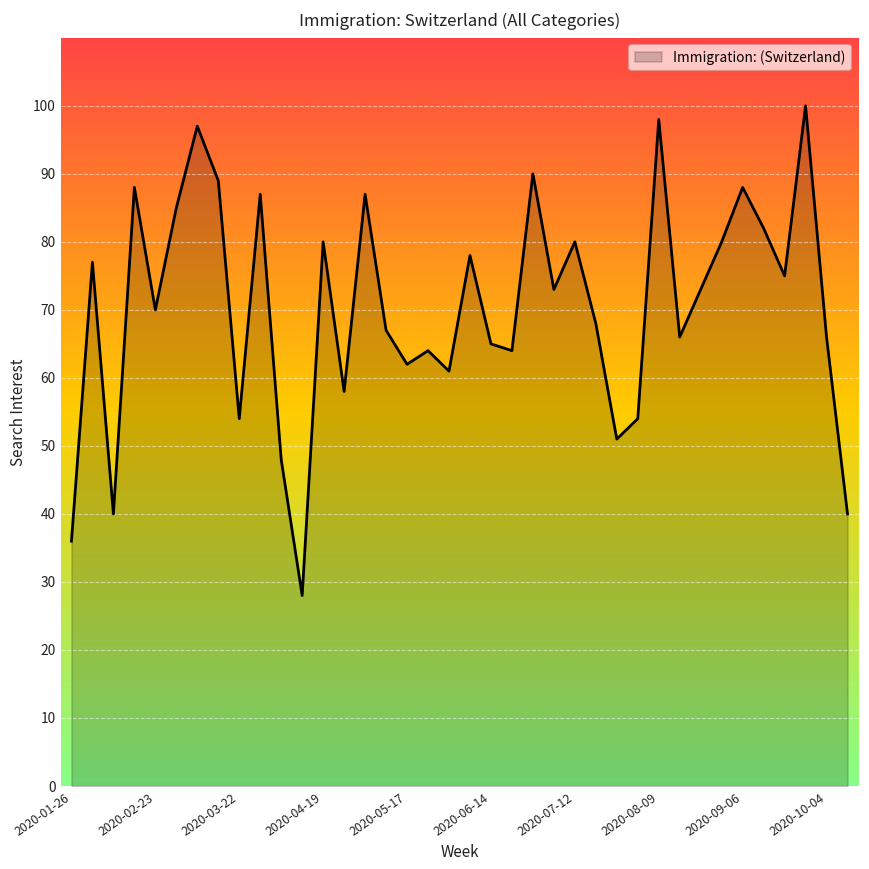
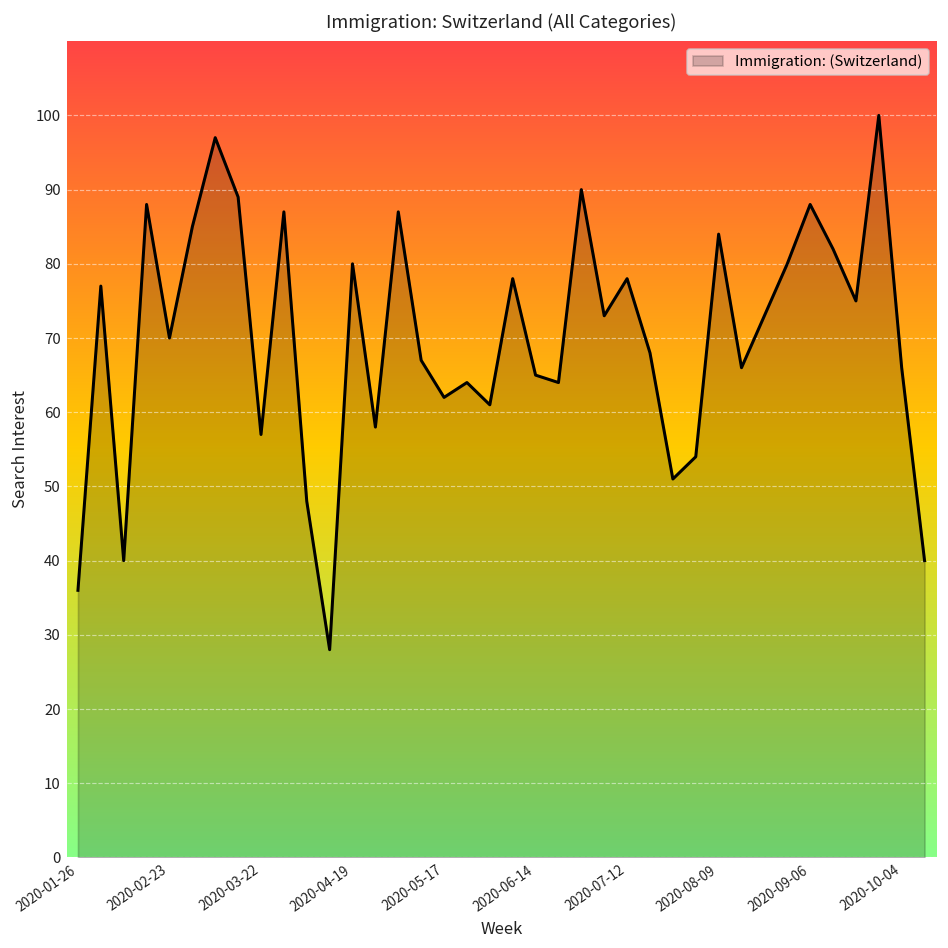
2020-03-22: 54 -> 57
2020-07-12: 80 -> 78
2020-08-09: 98 -> 84
